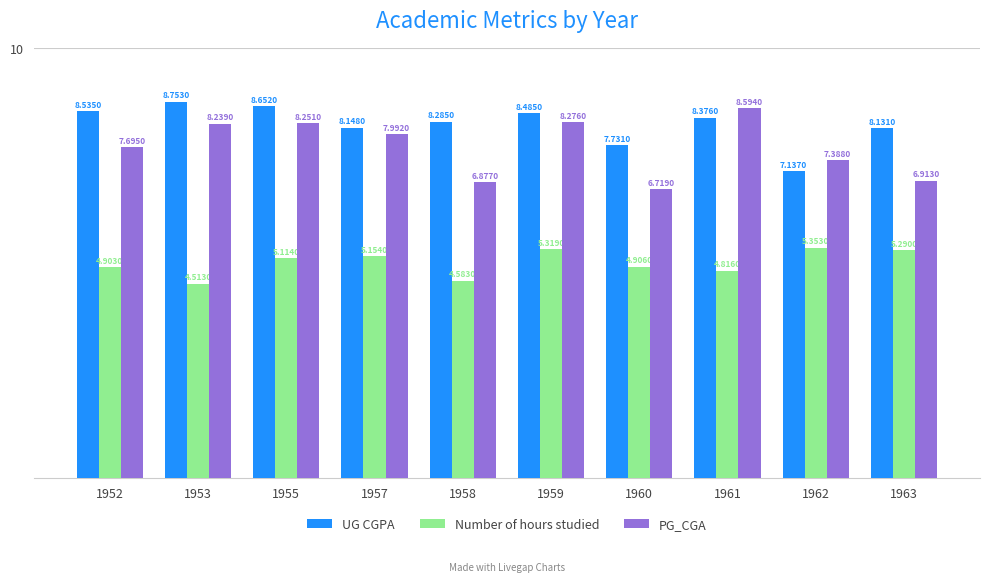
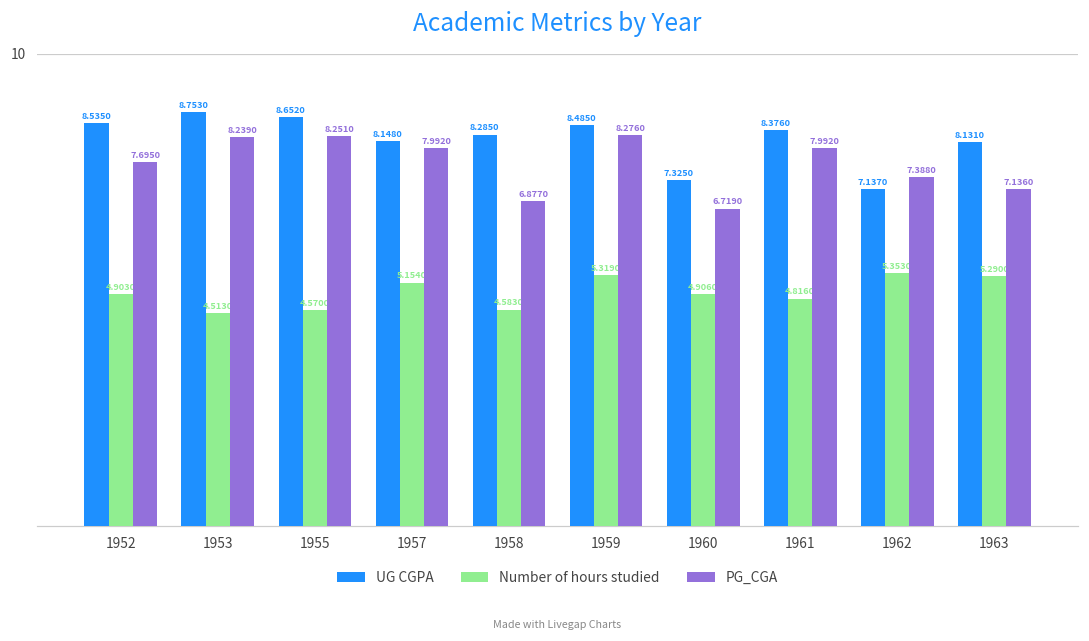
Number of hours studied, 1955: 5.1140 -> 4.5700
UG CGPA, 1960: 7.7310 -> 7.3250
PG_CGA, 1961: 8.5940 -> 7.9920
PG_CGA, 1963: 6.9130 -> 7.1360
